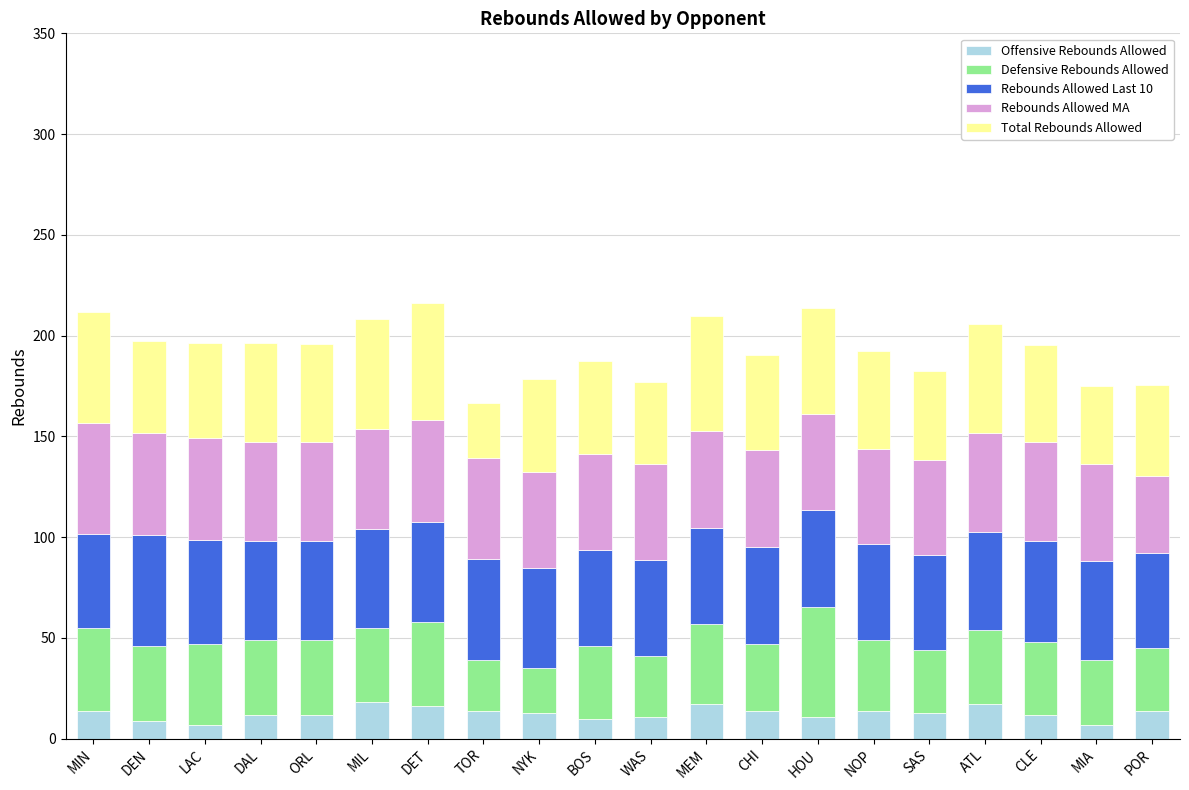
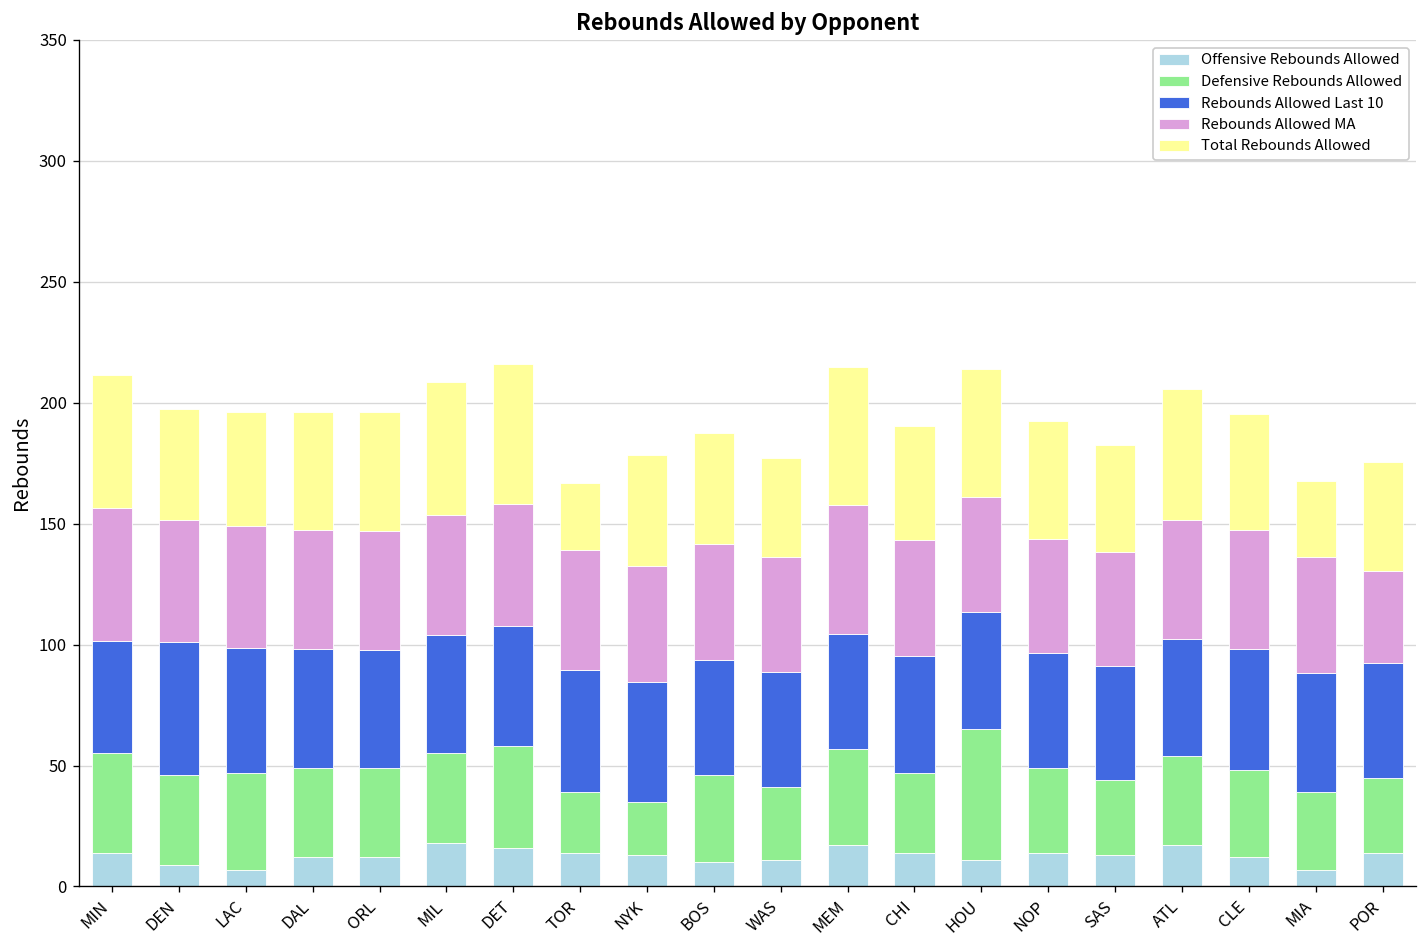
Rebounds Allowed MA, MEM: 48 -> 53
Total Rebounds Allowed, MIA: 39 -> 32
